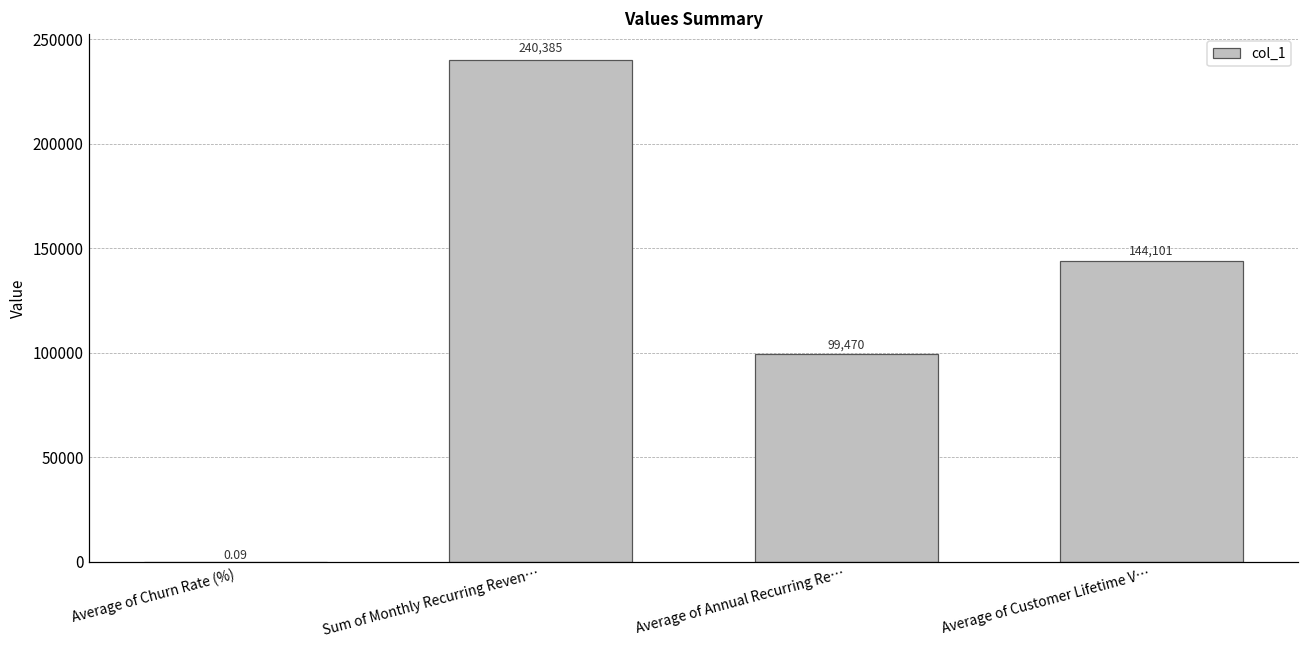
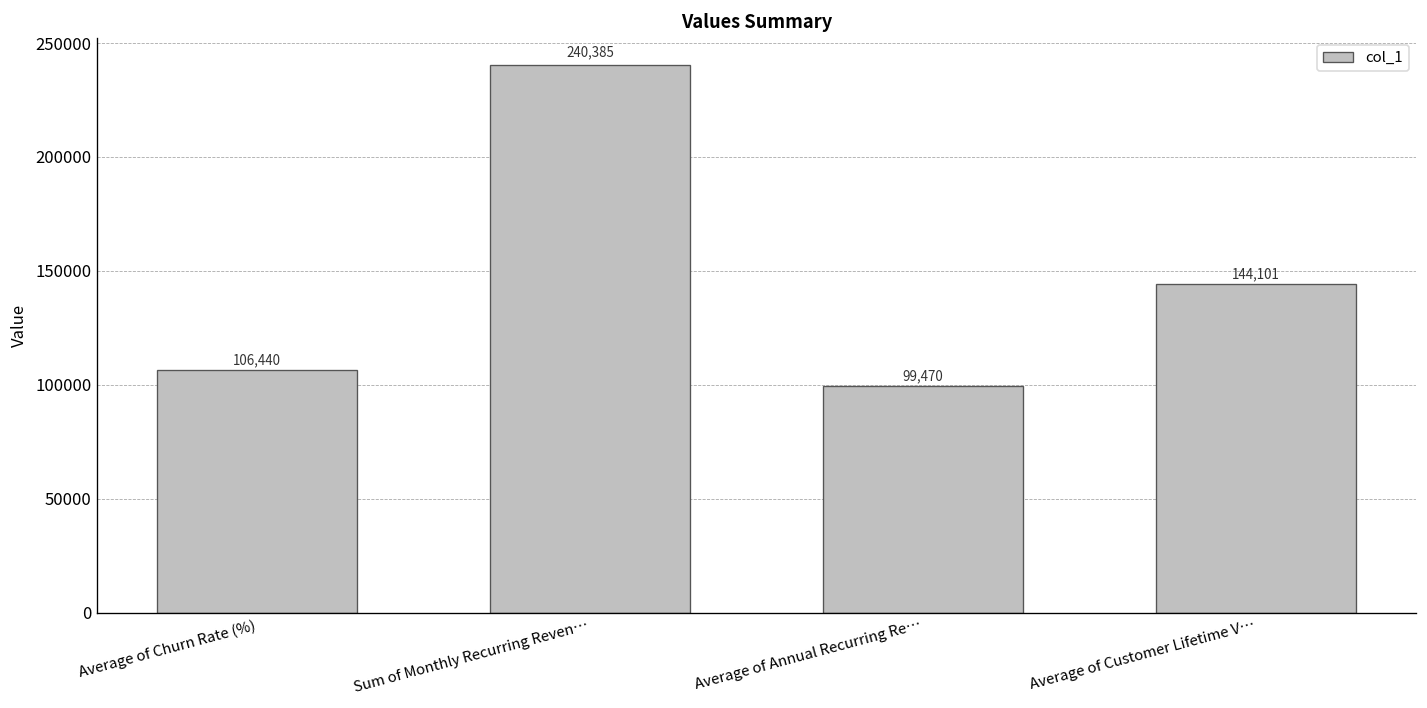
Average of Churn Rate (%): 0.09 -> 106,440
